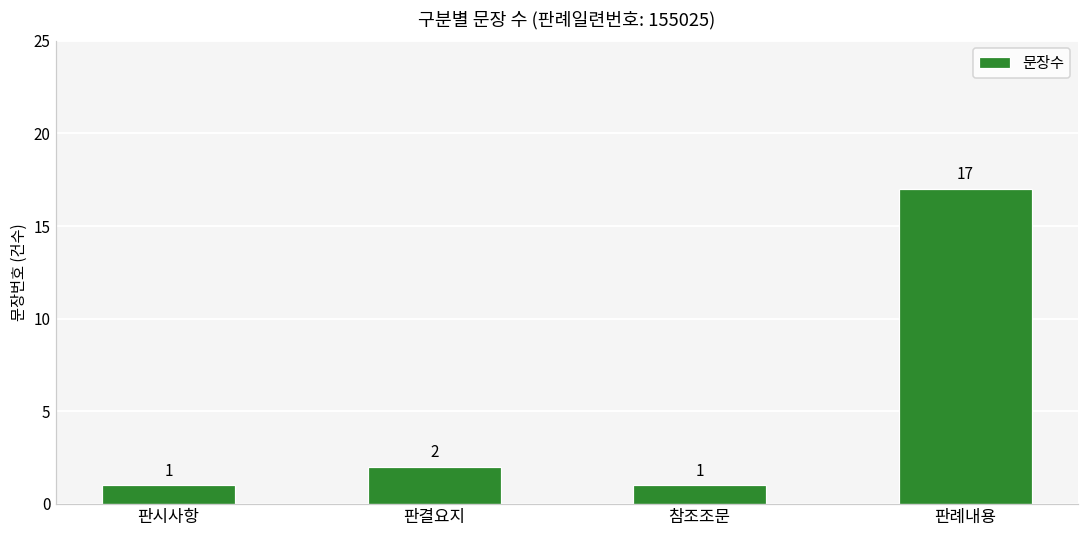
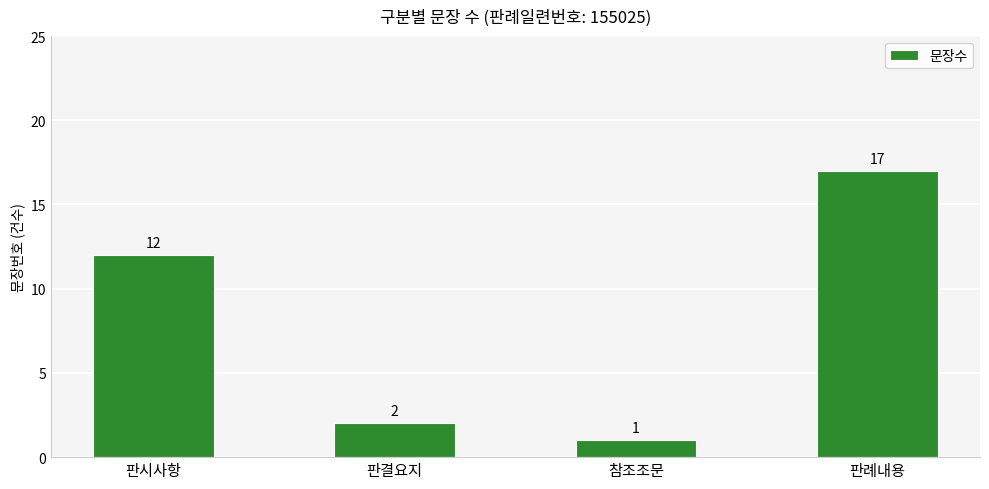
판시사항: 1 -> 12
